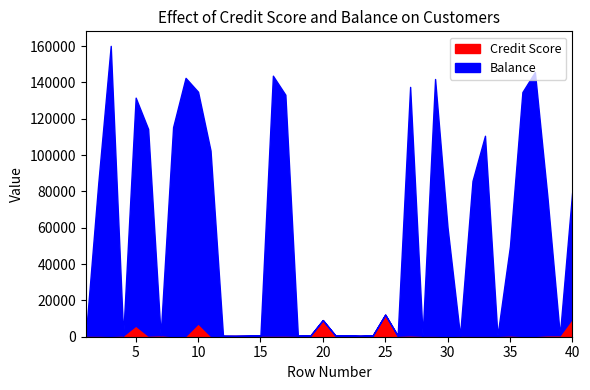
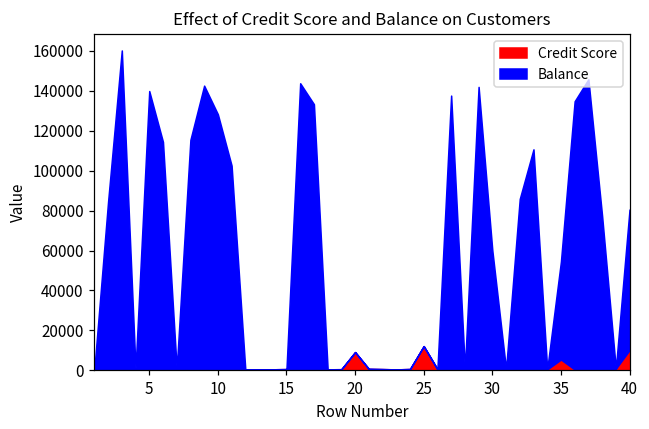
Credit Score, 5: 6000 -> 1000
Balance, 5: 126000 -> 139000
Credit Score, 10: 7000 -> 1000
Credit Score, 35: 1000 -> 5000
